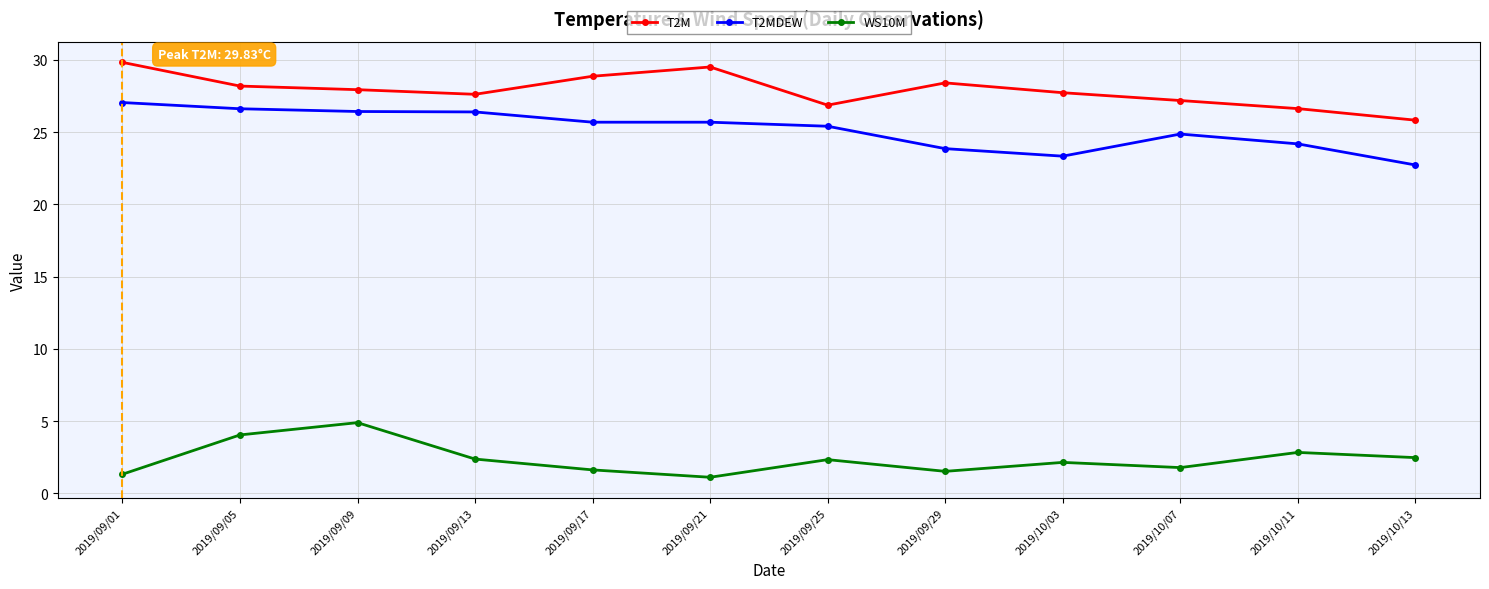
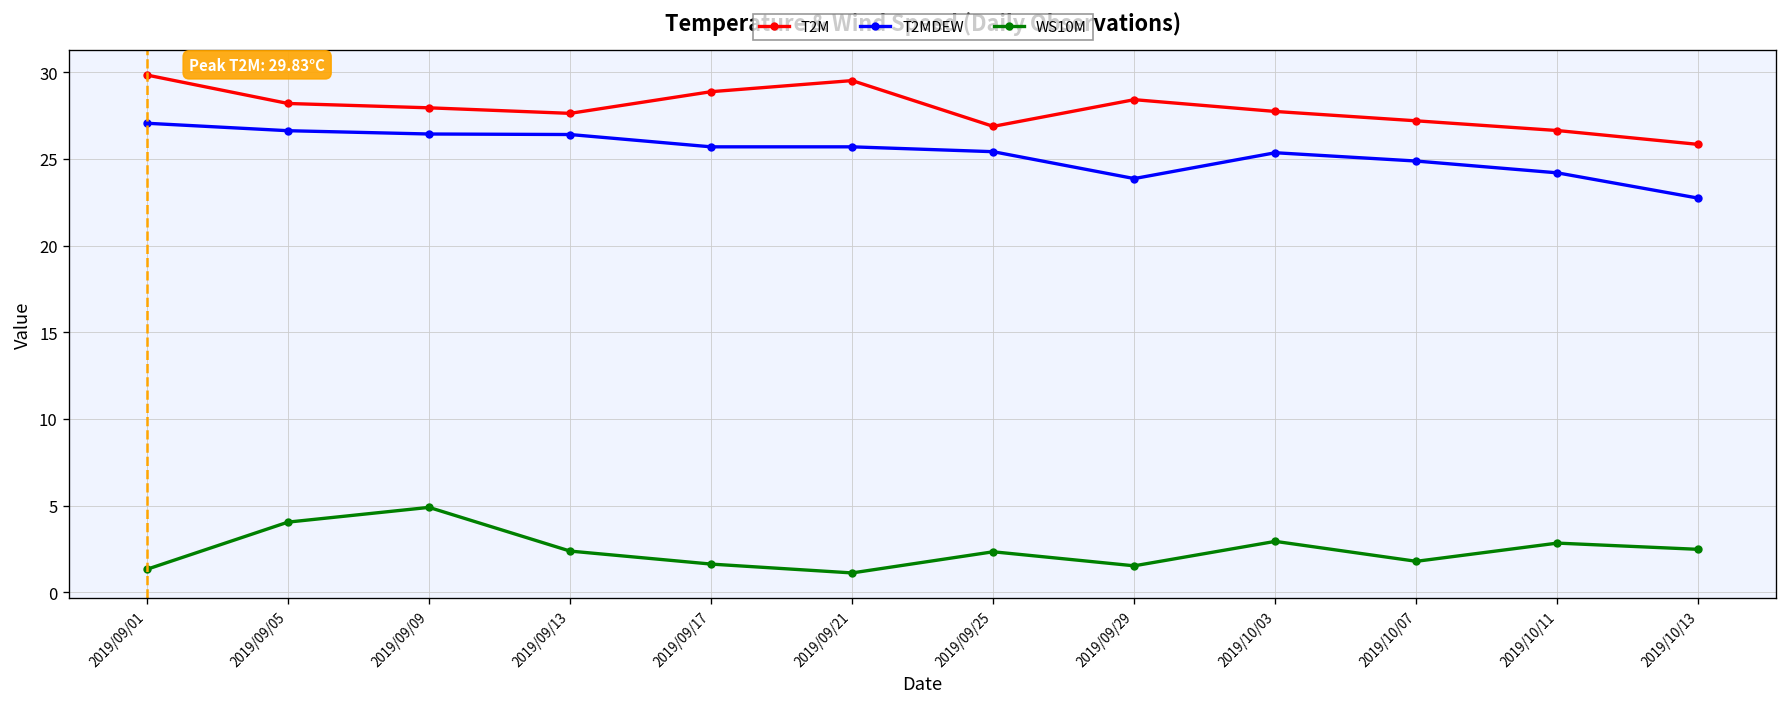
T2MDEW, 2019/10/03: 23.3 -> 25.4
WS10M, 2019/10/03: 2.2 -> 2.9
